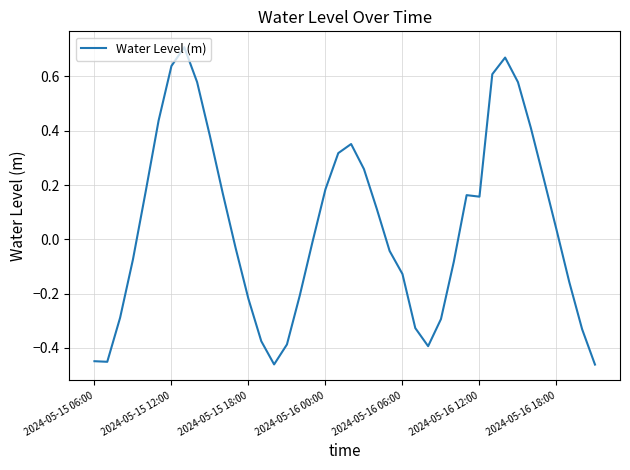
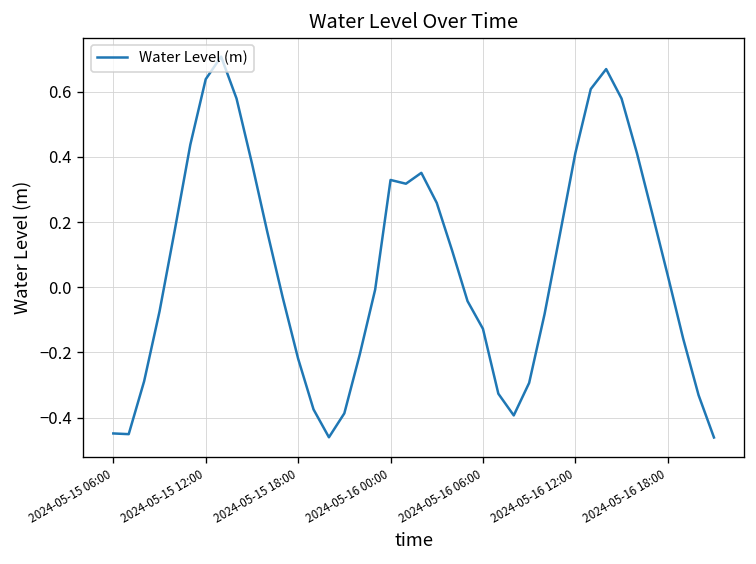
2024-05-16 00:00: 0.18 -> 0.33
2024-05-16 12:00: 0.16 -> 0.41
